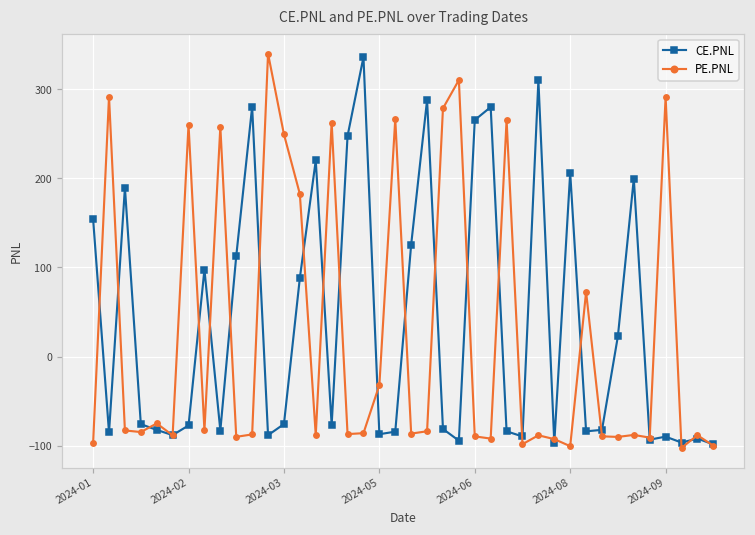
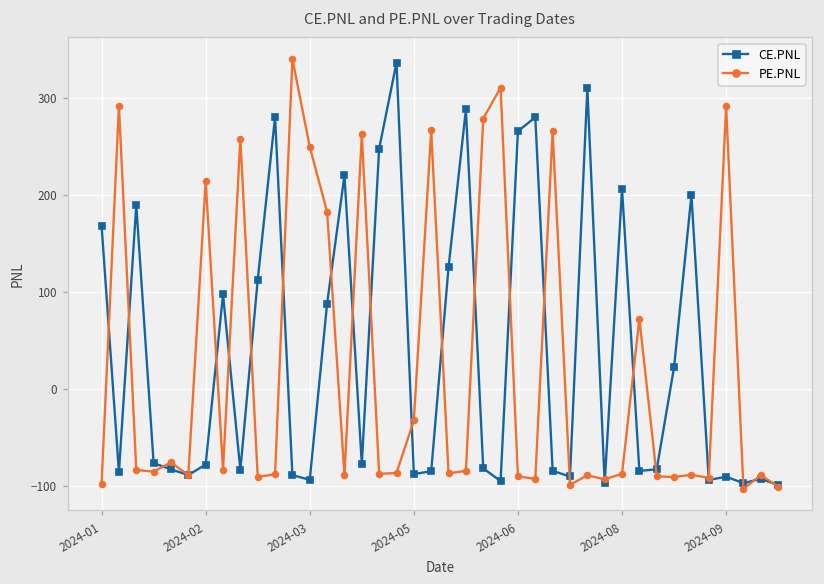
CE.PNL, 2024-01: 150 -> 170
PE.PNL, 2024-02: 260 -> 210
CE.PNL, 2024-03: -80 -> -90
PE.PNL, 2024-08: -100 -> -90
